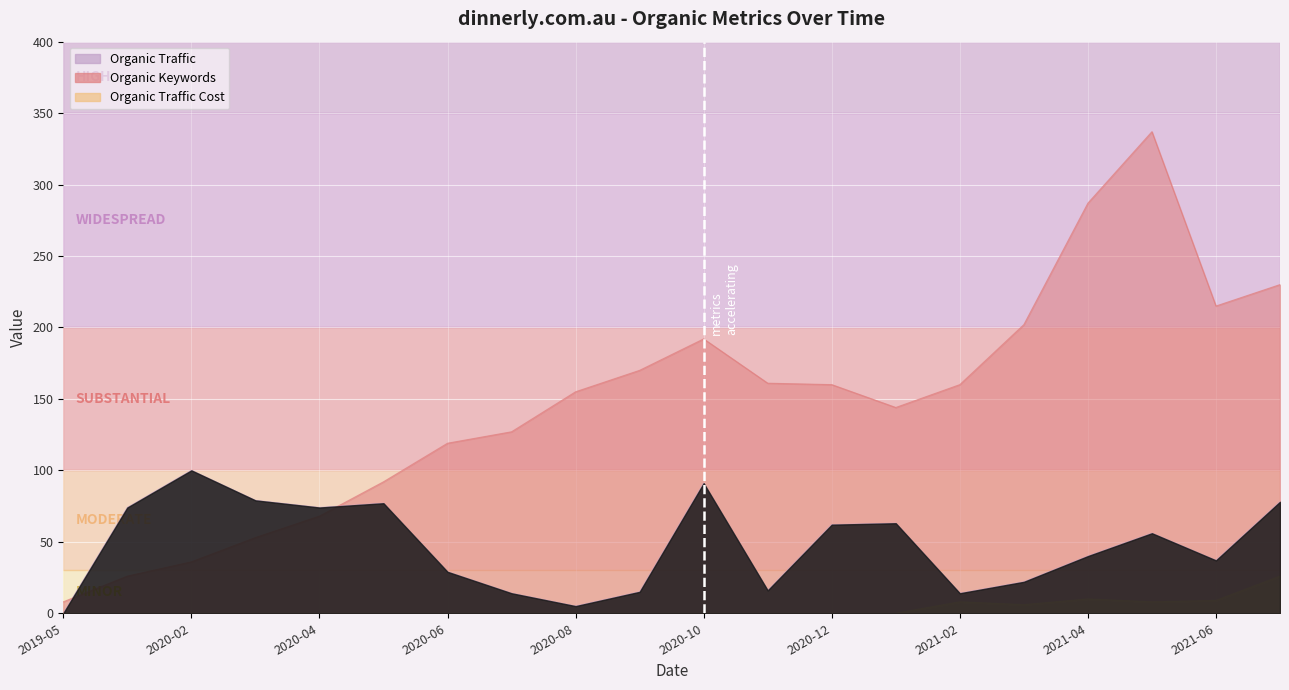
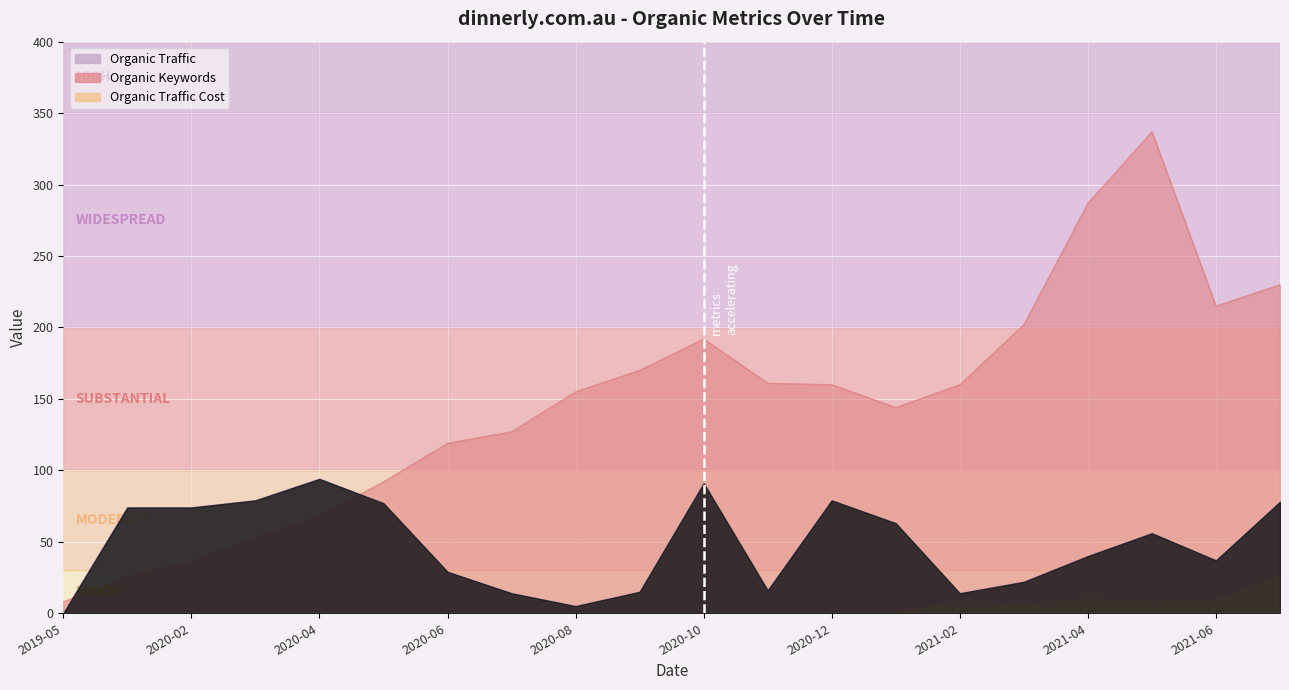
Organic Traffic, 2020-02: 100 -> 74
Organic Traffic, 2020-04: 74 -> 94
Organic Traffic, 2020-12: 62 -> 79
